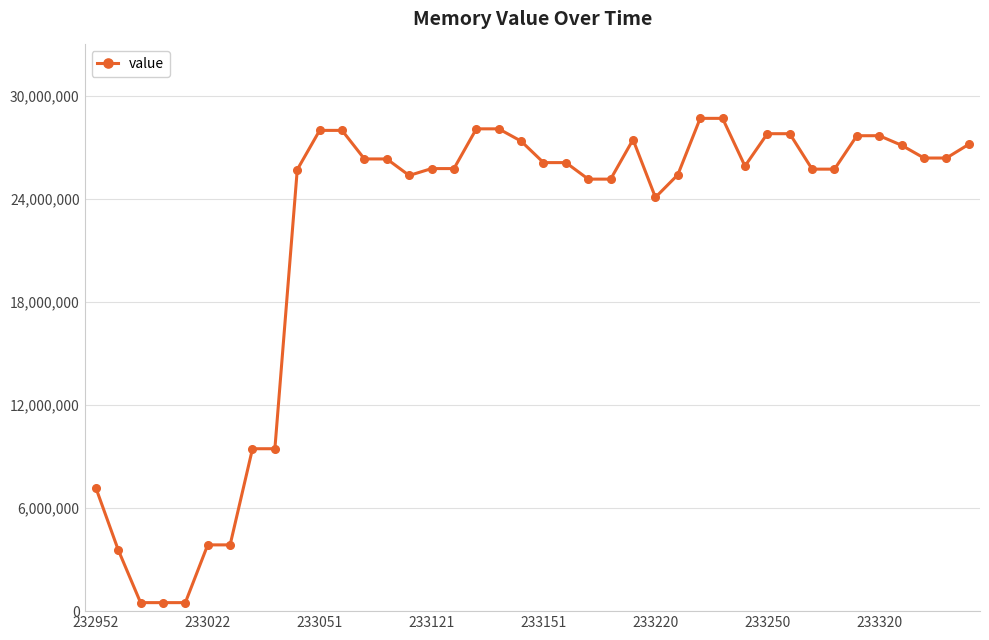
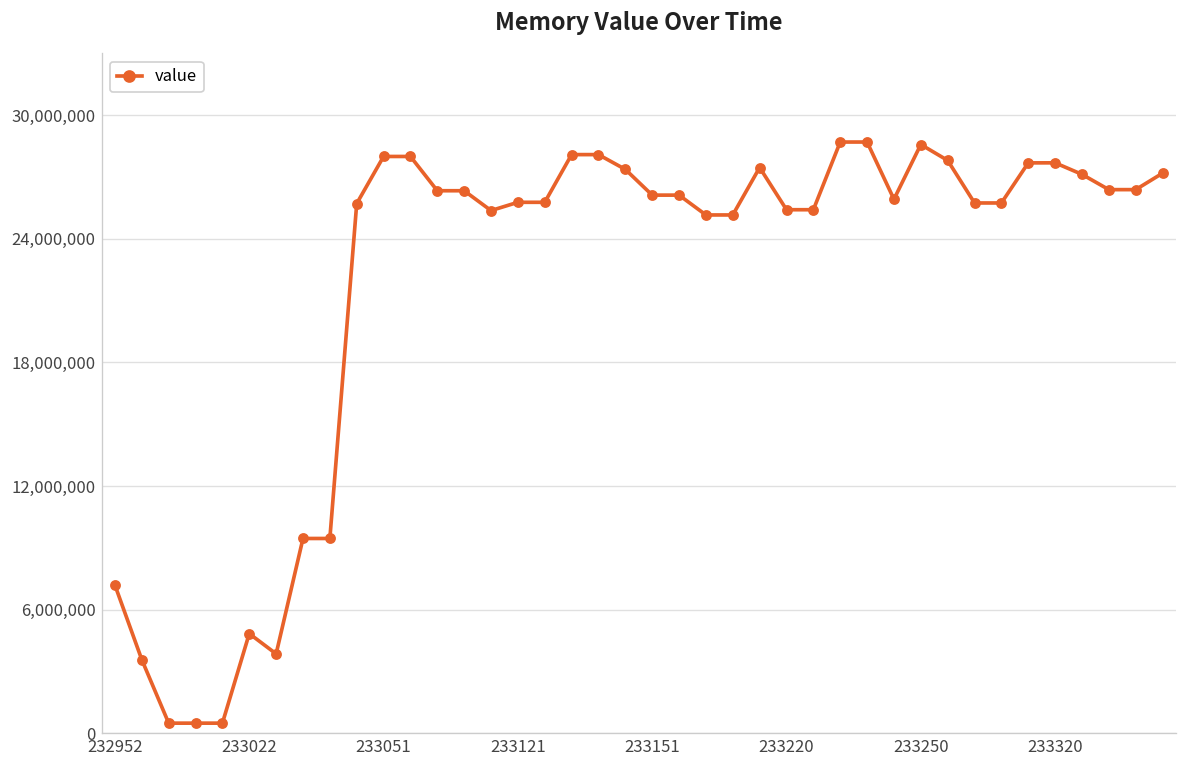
233022: 3,900,000 -> 4,800,000
233220: 24,100,000 -> 25,400,000
233250: 27,800,000 -> 28,600,000
